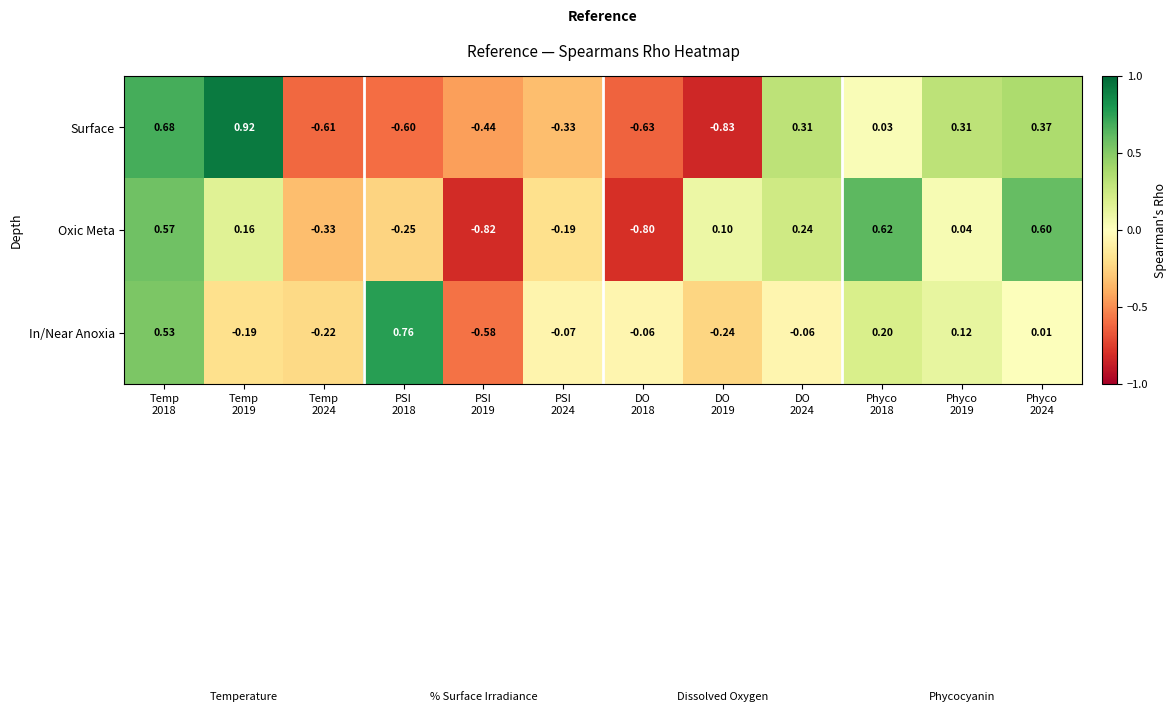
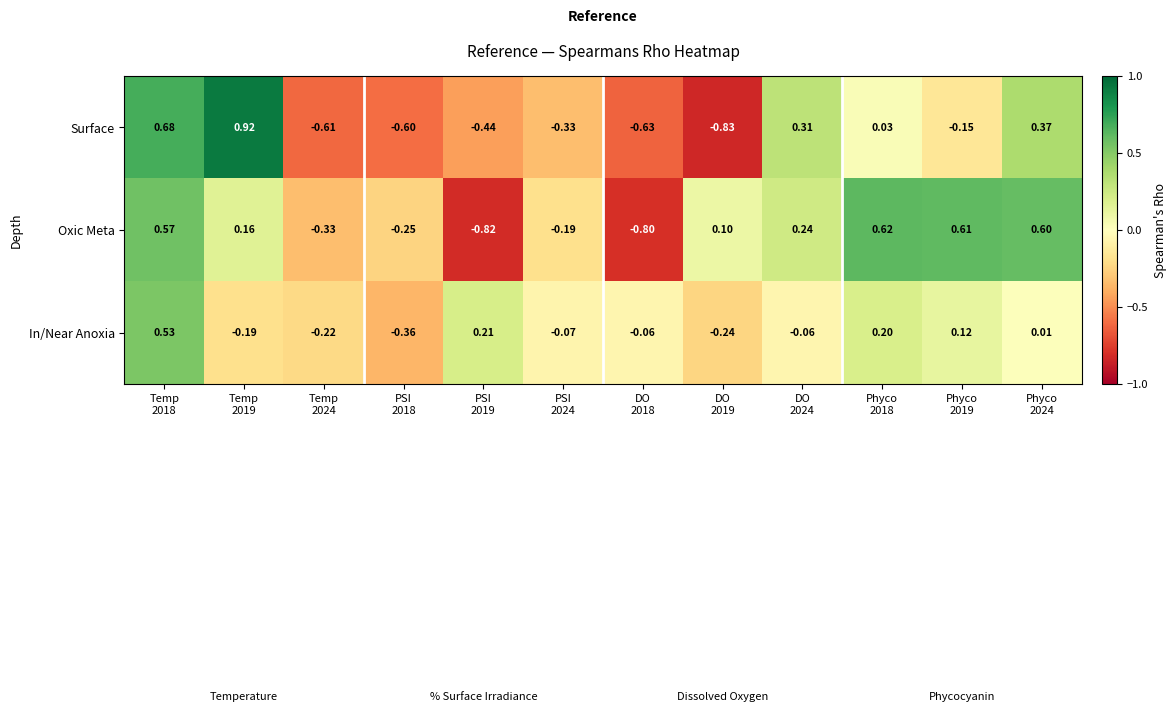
Surface, Phyco 2019: 0.31 -> -0.15
Oxic Meta, Phyco 2019: 0.04 -> 0.61
In/Near Anoxia, PSI 2018: 0.76 -> -0.36
In/Near Anoxia, PSI 2019: -0.58 -> 0.21
